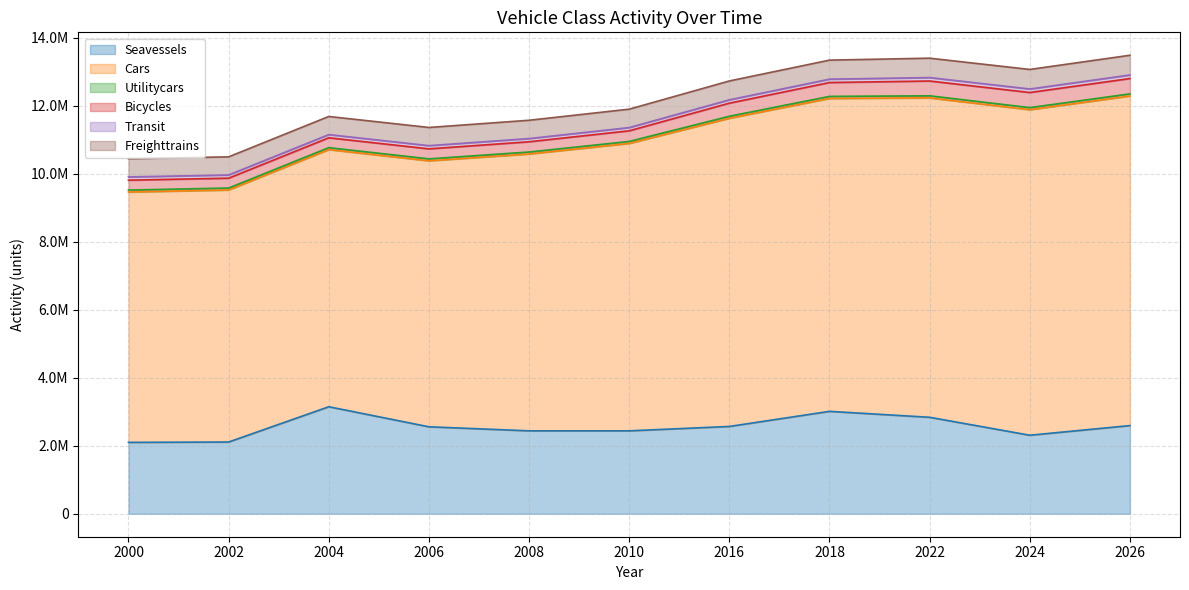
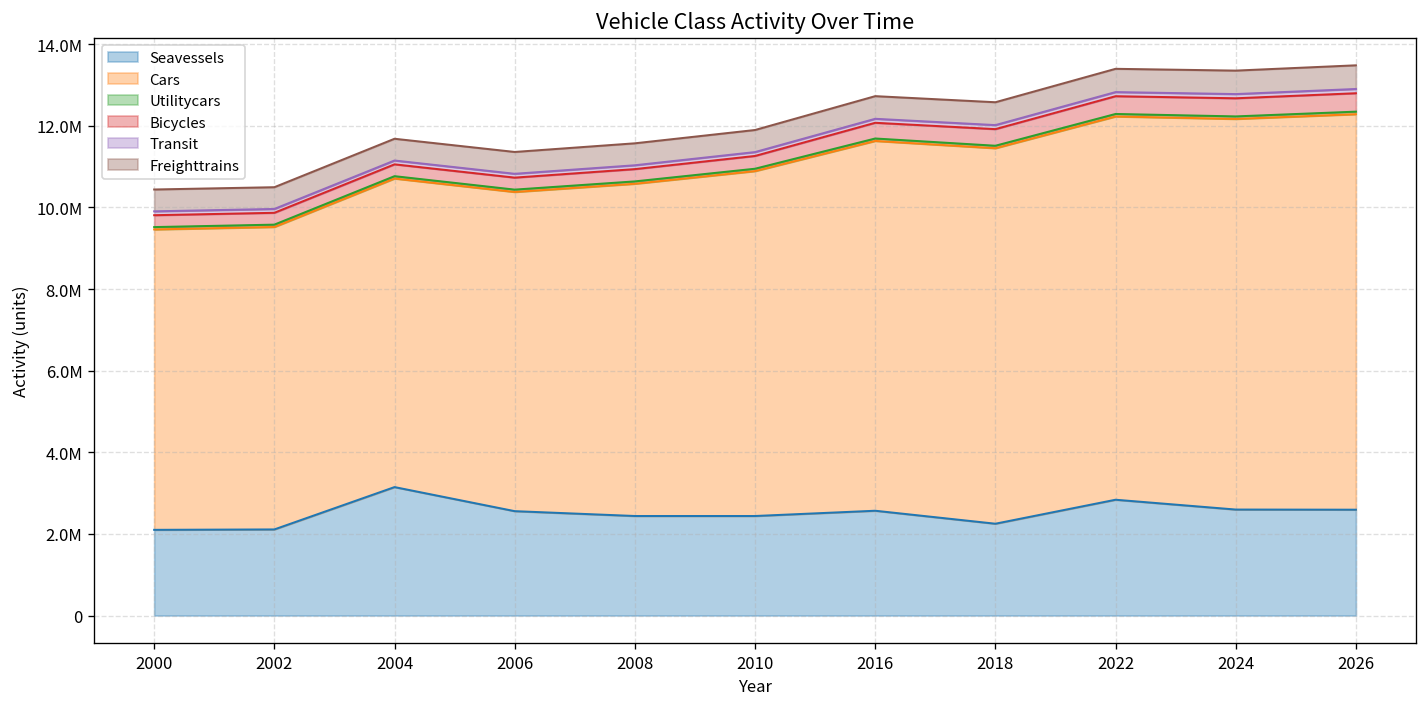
Seavessels, 2018: 3000000 -> 2300000
Seavessels, 2024: 2300000 -> 2600000
